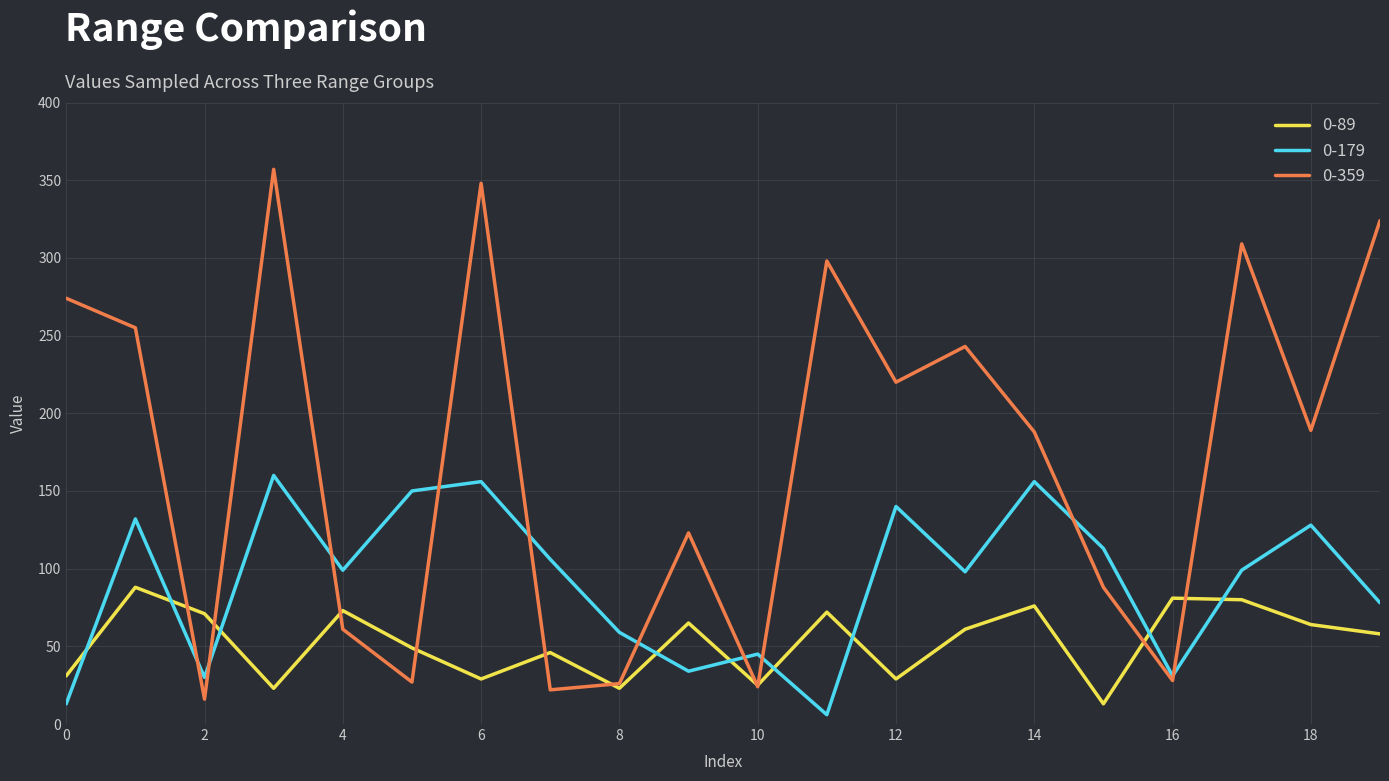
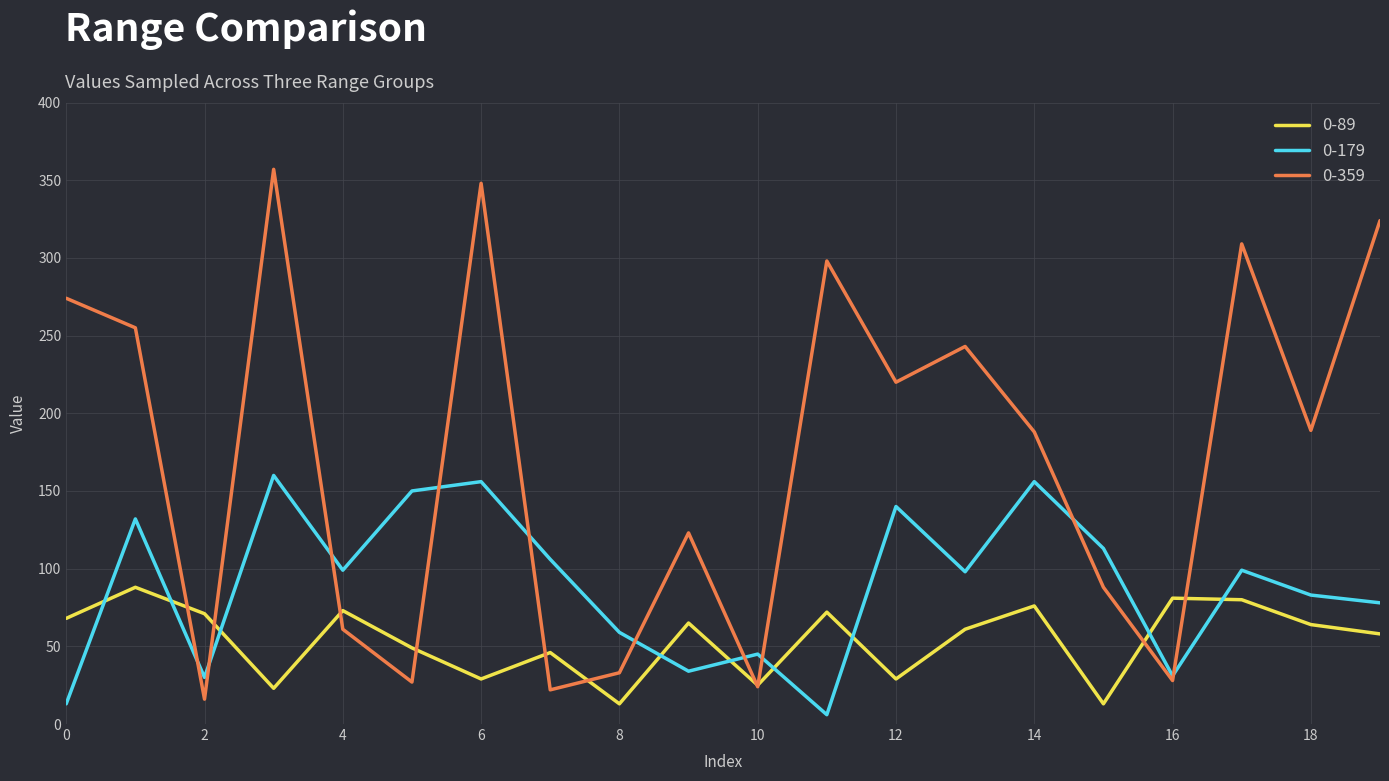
0-89, 0: 31 -> 68
0-89, 8: 23 -> 13
0-359, 8: 26 -> 33
0-179, 18: 128 -> 83
